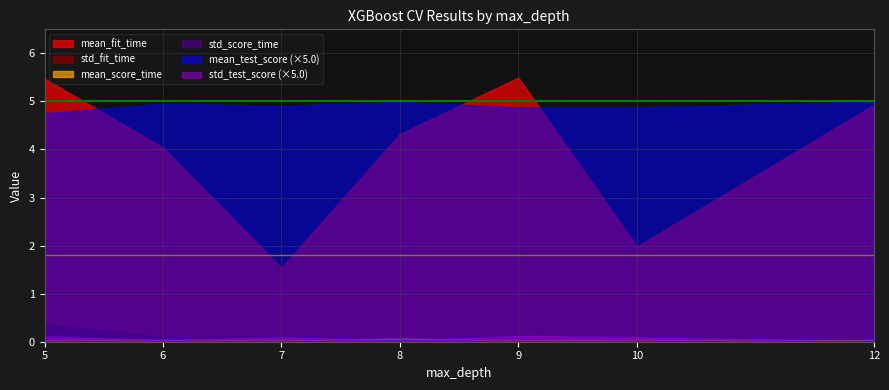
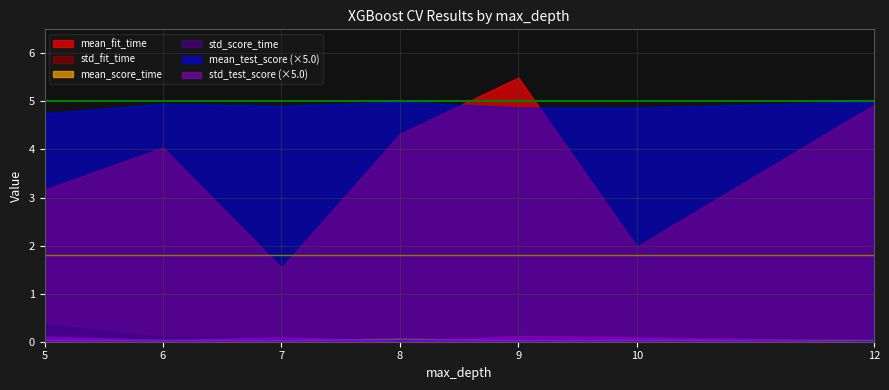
mean_fit_time, 5: 5.5 -> 3.2
